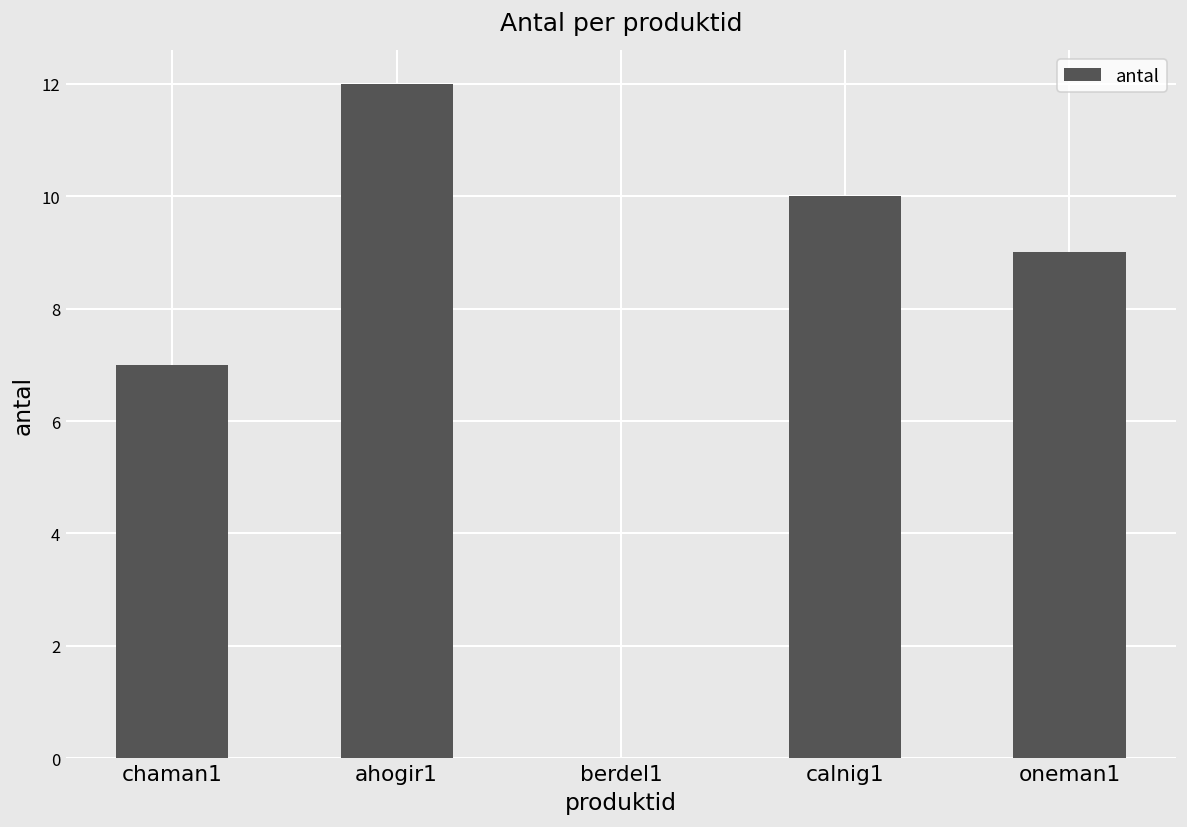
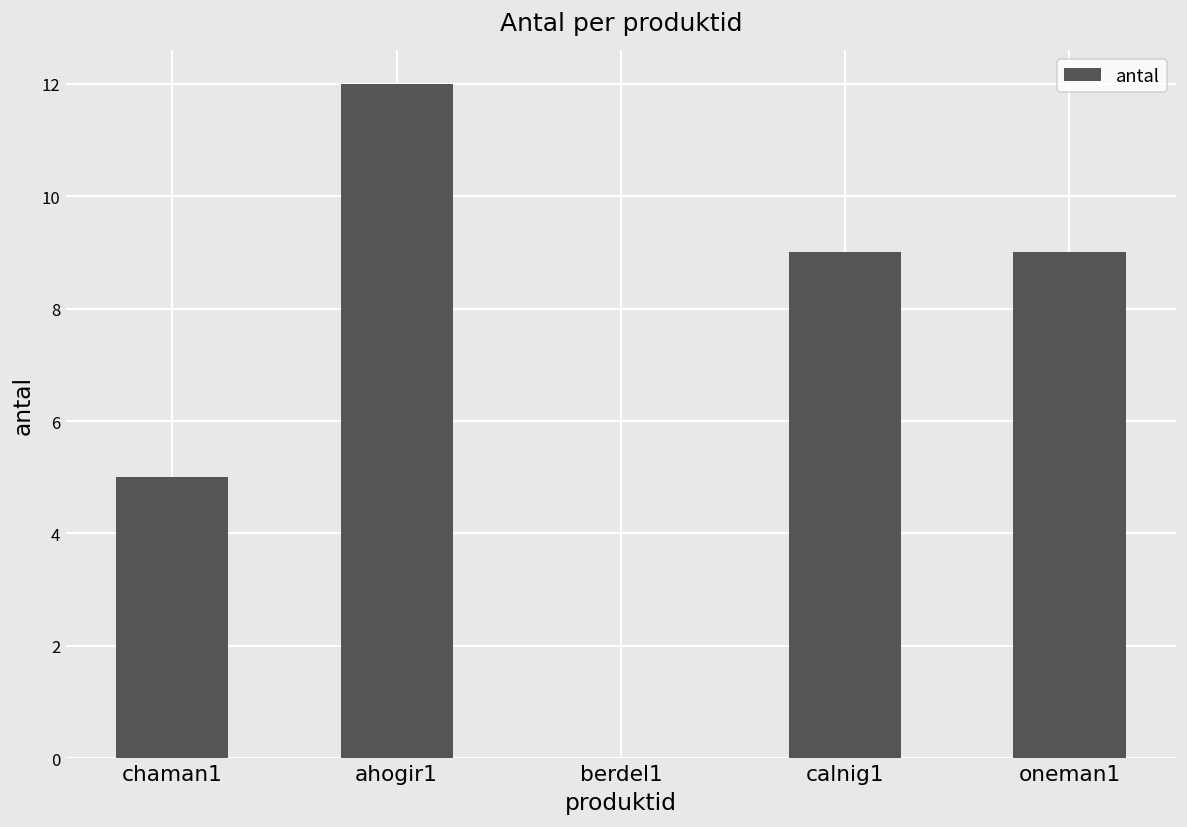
chaman1: 7 -> 5
calnig1: 10 -> 9
